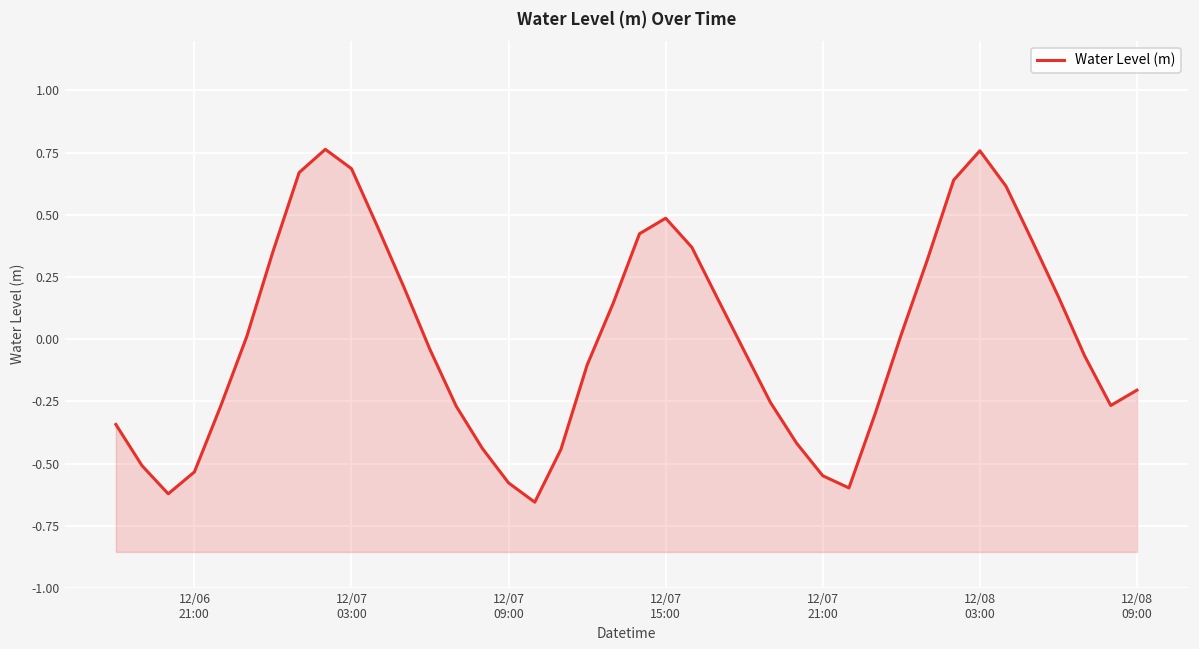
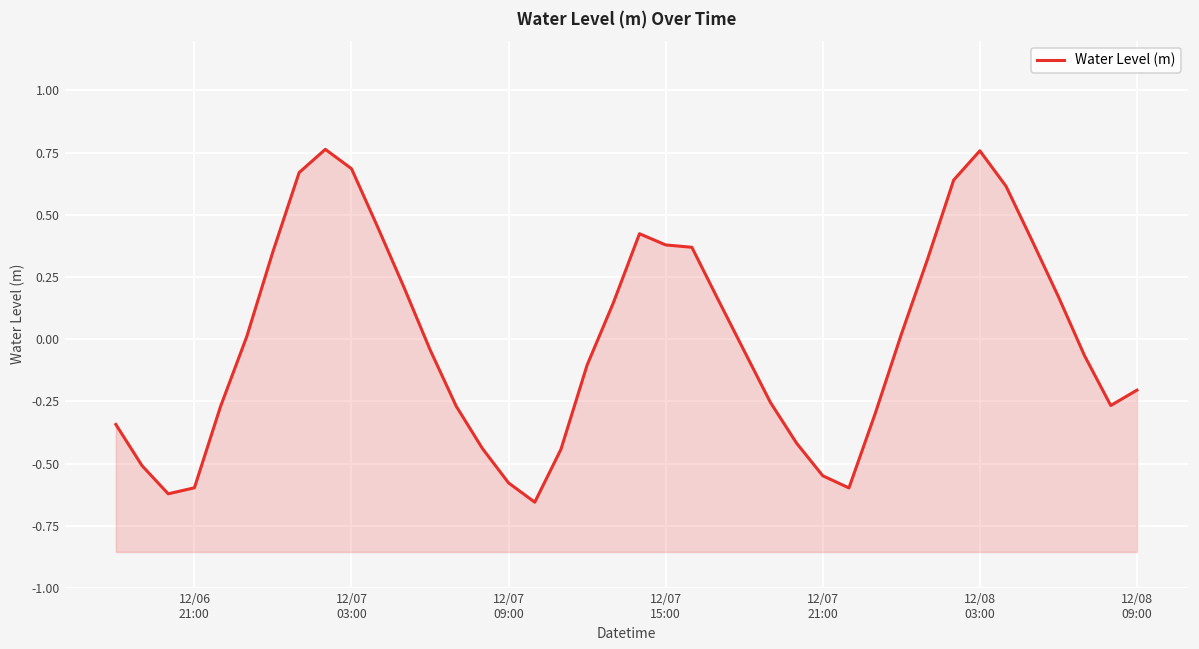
12/06 21:00: -0.53 -> -0.60
12/07 15:00: 0.49 -> 0.38
